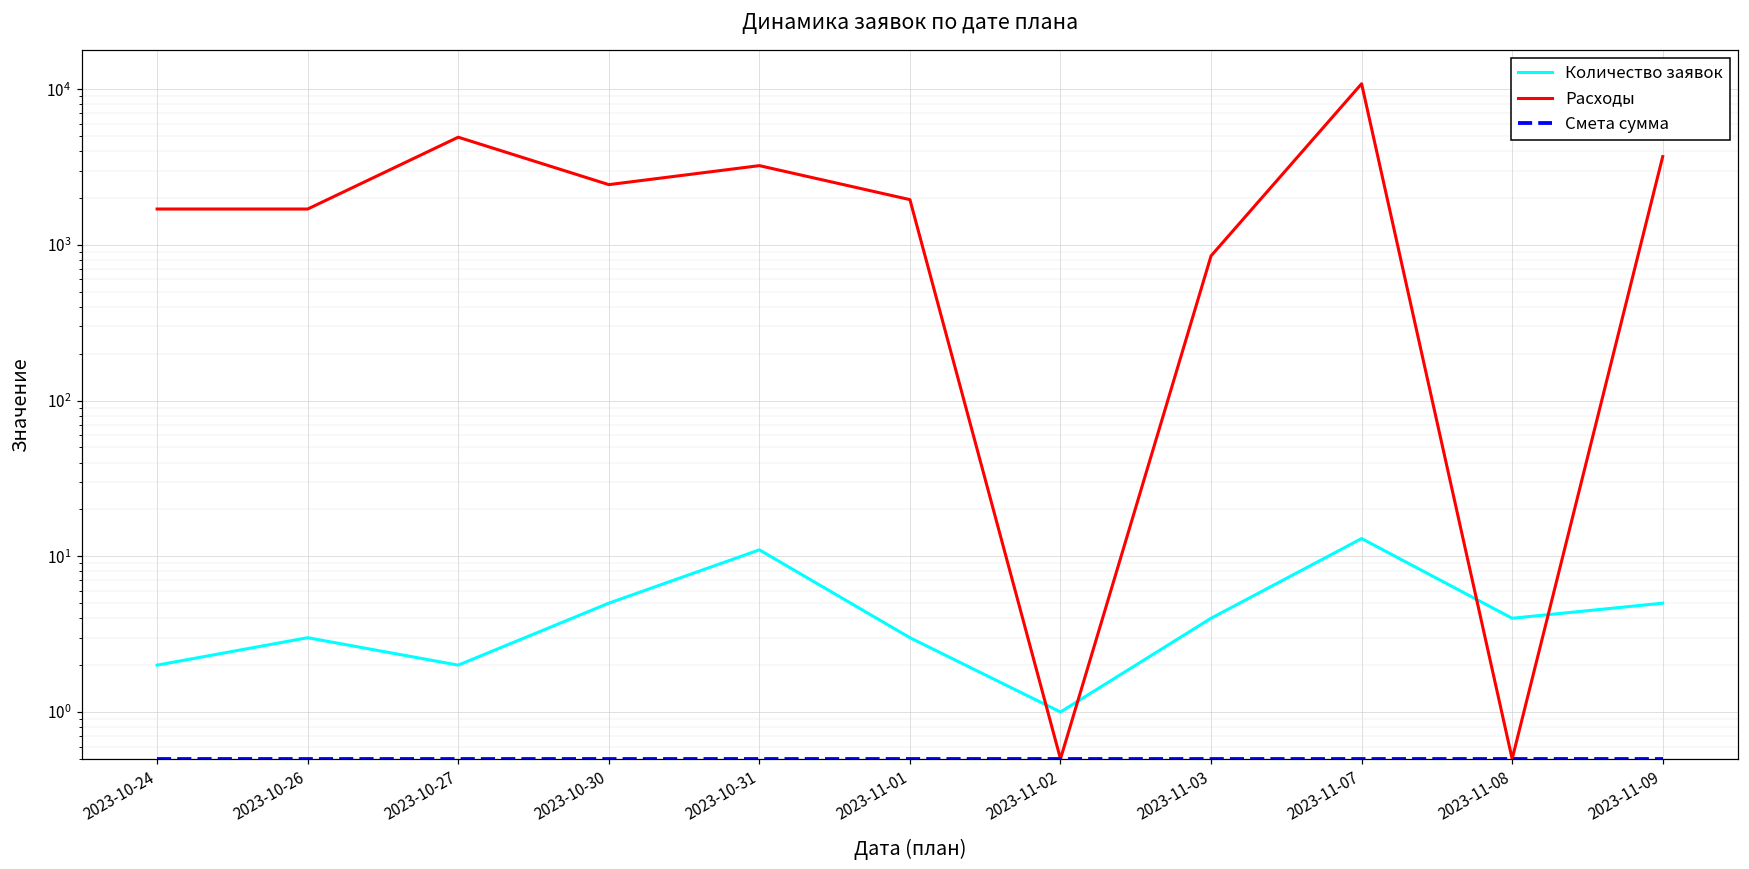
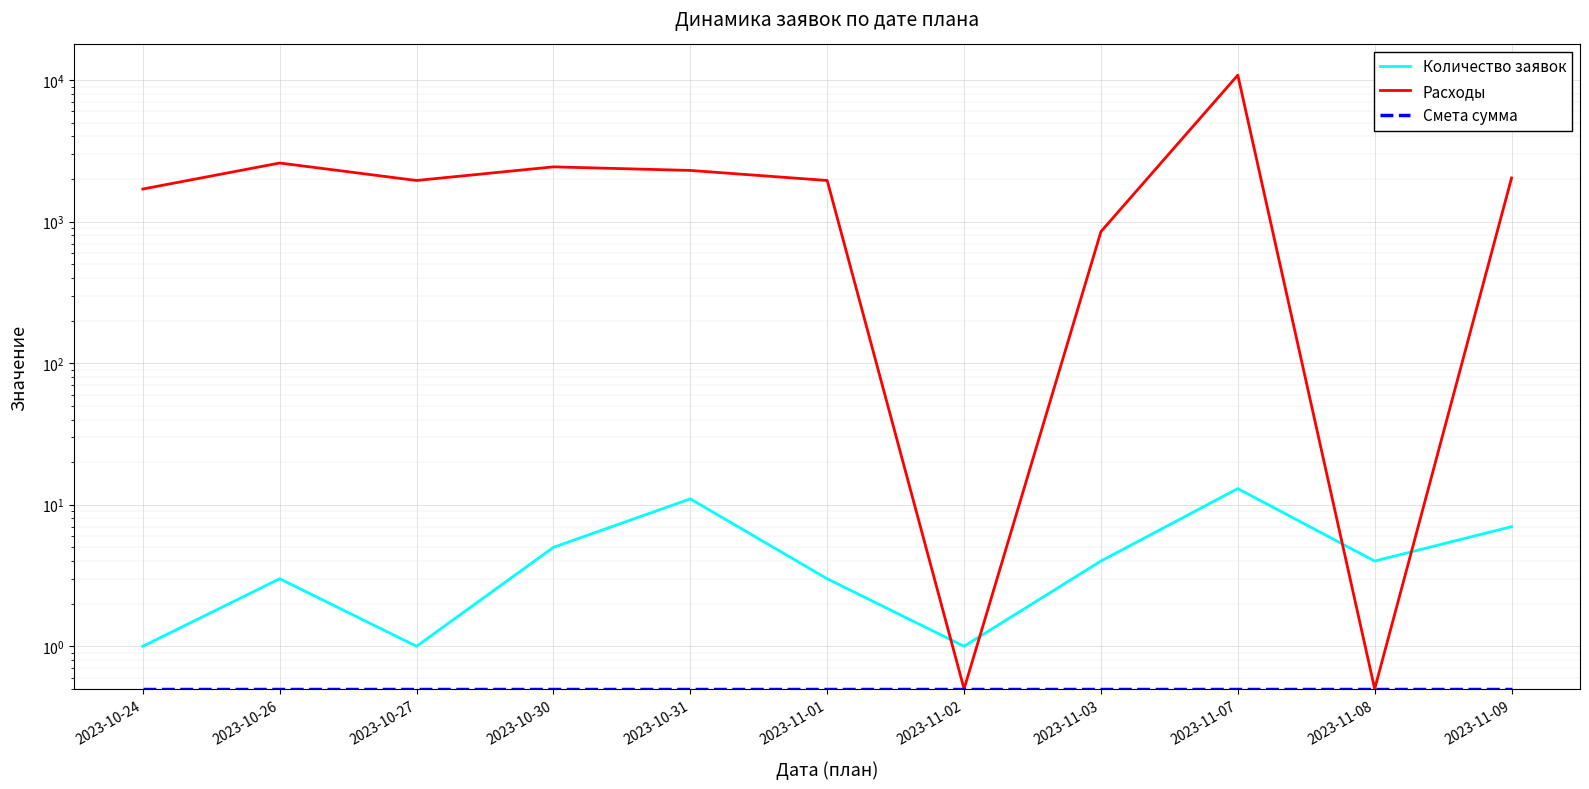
Количество заявок, 2023-10-24: 2 -> 1
Расходы, 2023-10-26: 1700 -> 2600
Количество заявок, 2023-10-27: 2 -> 1
Расходы, 2023-10-27: 4900 -> 2000
Расходы, 2023-10-31: 3200 -> 2300
Количество заявок, 2023-11-09: 5 -> 7
Расходы, 2023-11-09: 3700 -> 2000
